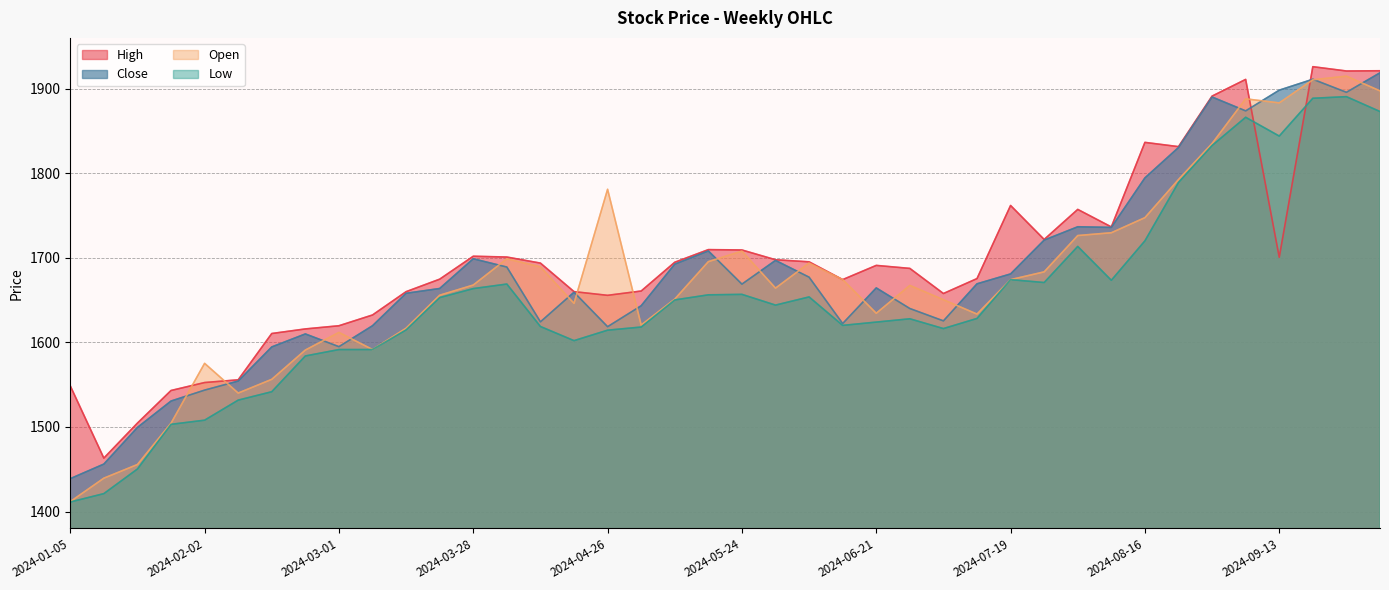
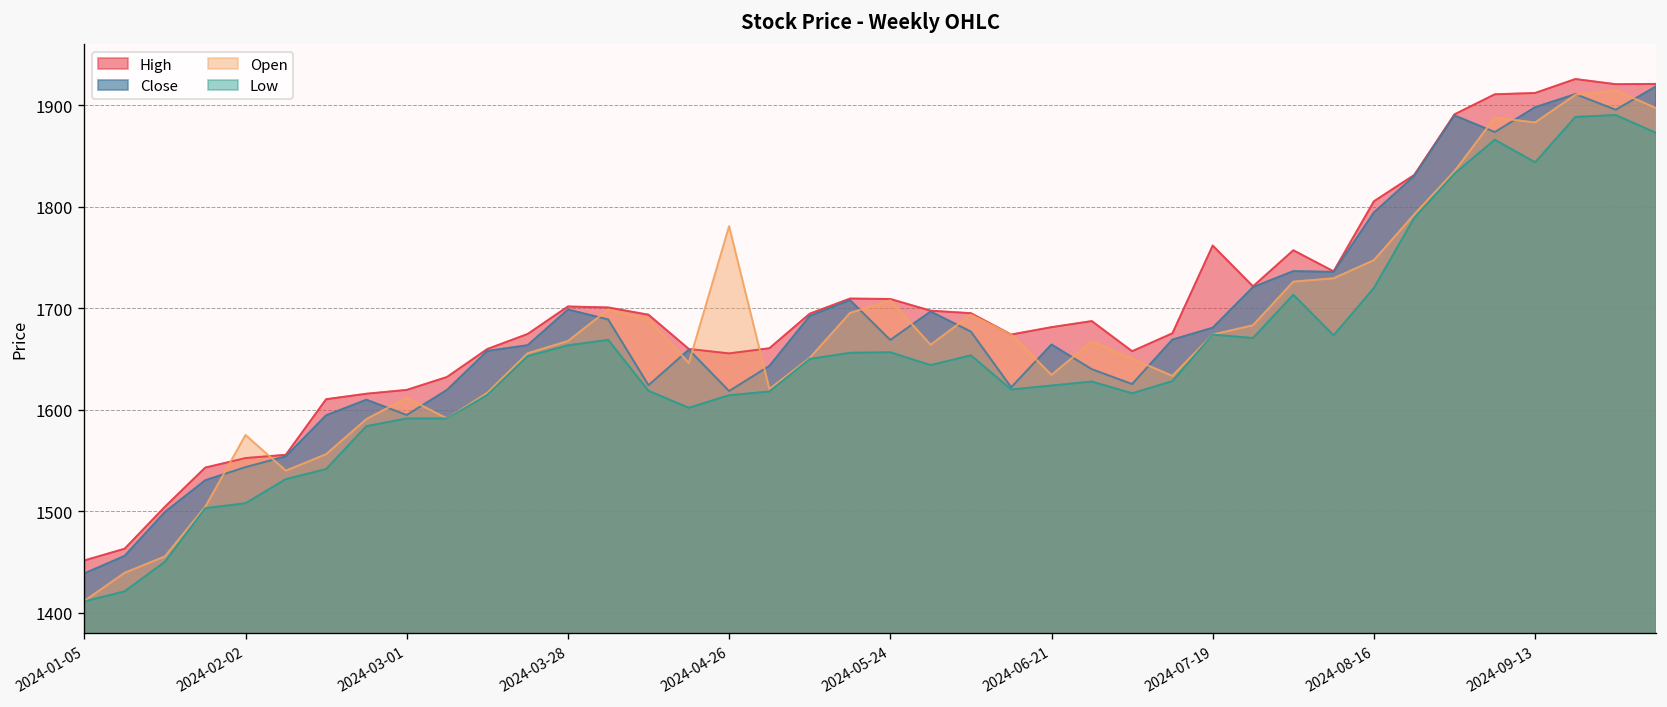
High, 2024-01-05: 1550 -> 1450
High, 2024-06-21: 1690 -> 1680
High, 2024-08-16: 1840 -> 1810
High, 2024-09-13: 1700 -> 1910
